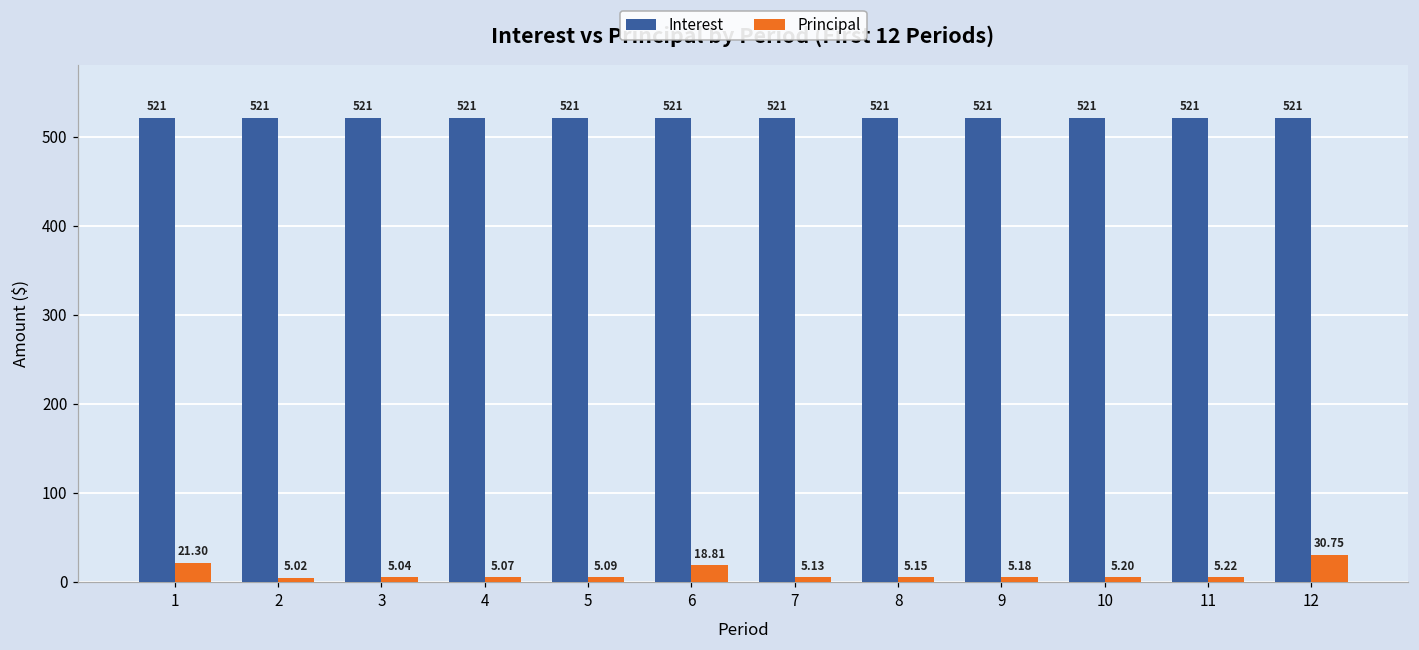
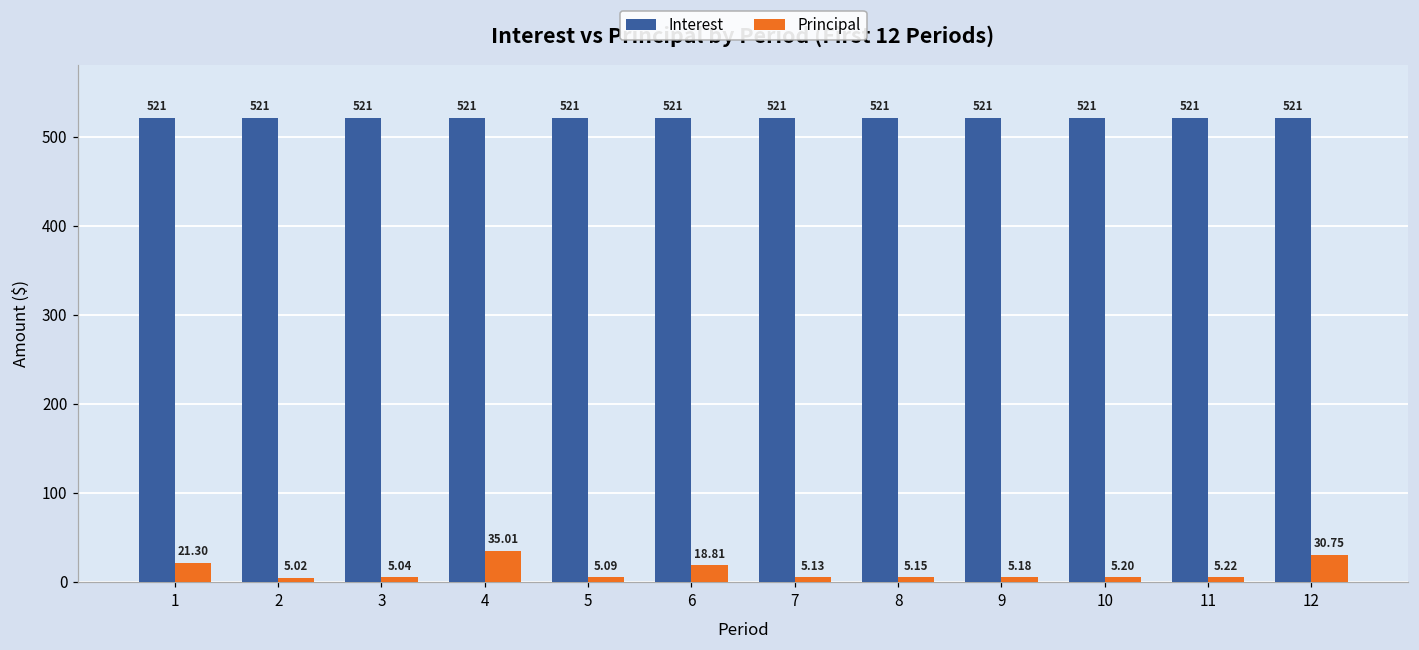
Principal, 4: 5.07 -> 35.01
